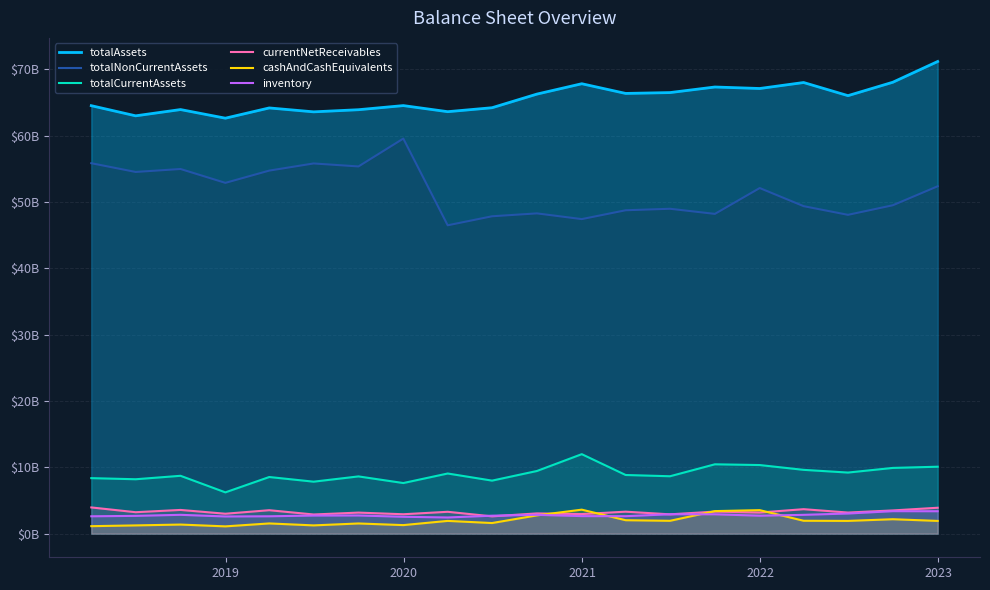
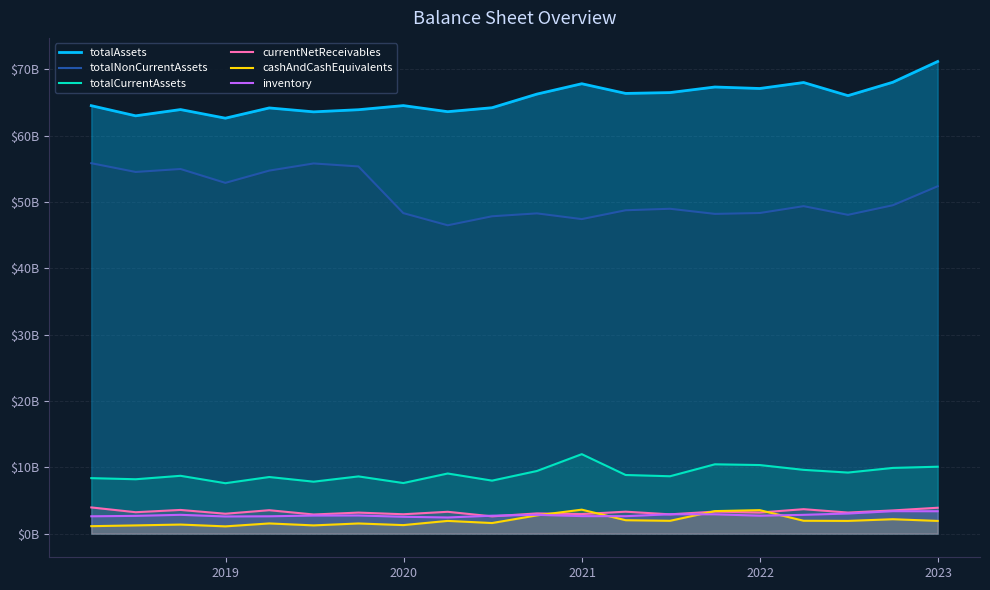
totalCurrentAssets, 2019: $6000000000 -> $8000000000
totalNonCurrentAssets, 2020: $60000000000 -> $48000000000
totalNonCurrentAssets, 2022: $52000000000 -> $48000000000
